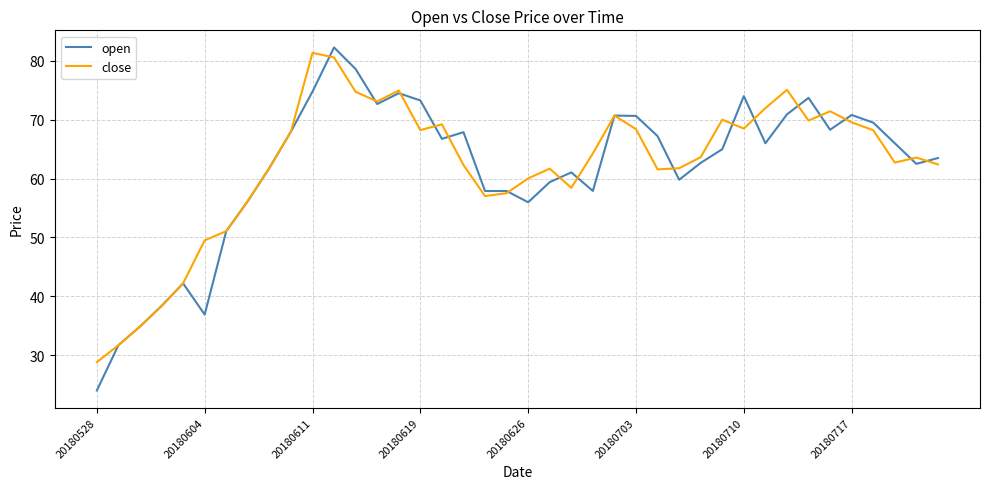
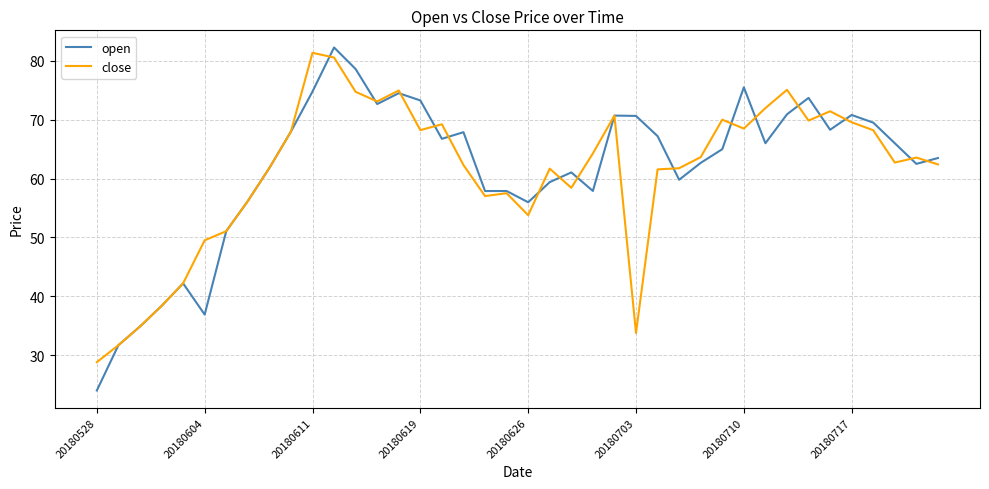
close, 20180626: 60 -> 54
close, 20180703: 68 -> 34
open, 20180710: 74 -> 76
